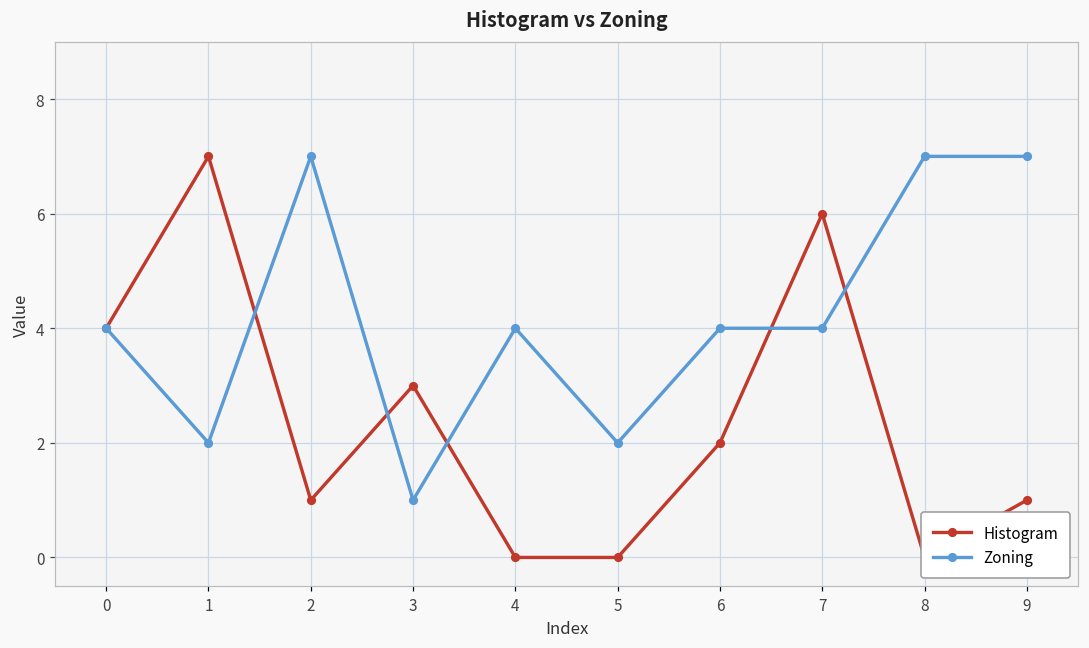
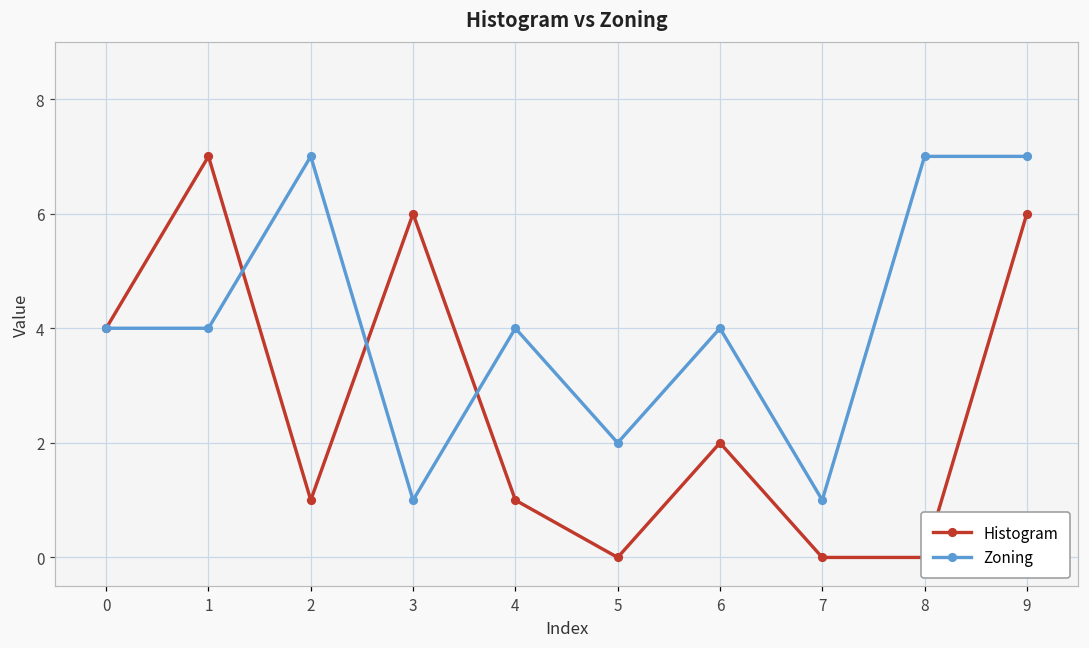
Zoning, 1: 2 -> 4
Histogram, 3: 3 -> 6
Histogram, 4: 0 -> 1
Histogram, 7: 6 -> 0
Zoning, 7: 4 -> 1
Histogram, 9: 1 -> 6
